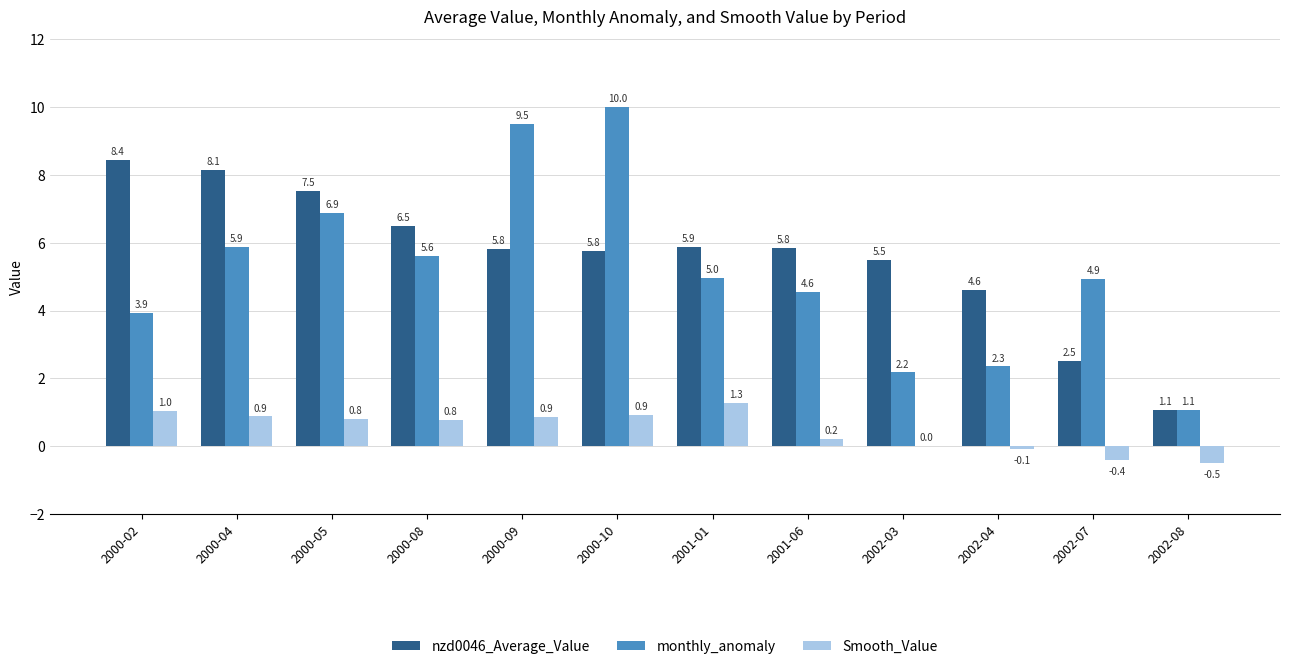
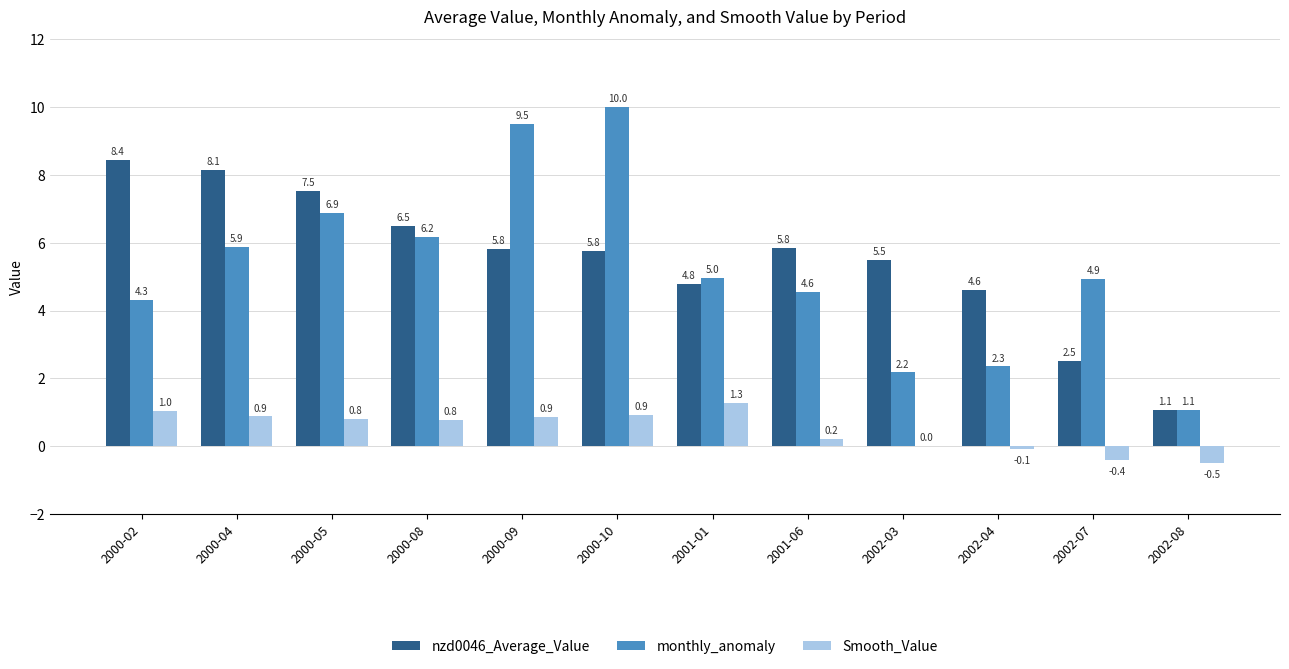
monthly_anomaly, 2000-02: 3.9 -> 4.3
monthly_anomaly, 2000-08: 5.6 -> 6.2
nzd0046_Average_Value, 2001-01: 5.9 -> 4.8
